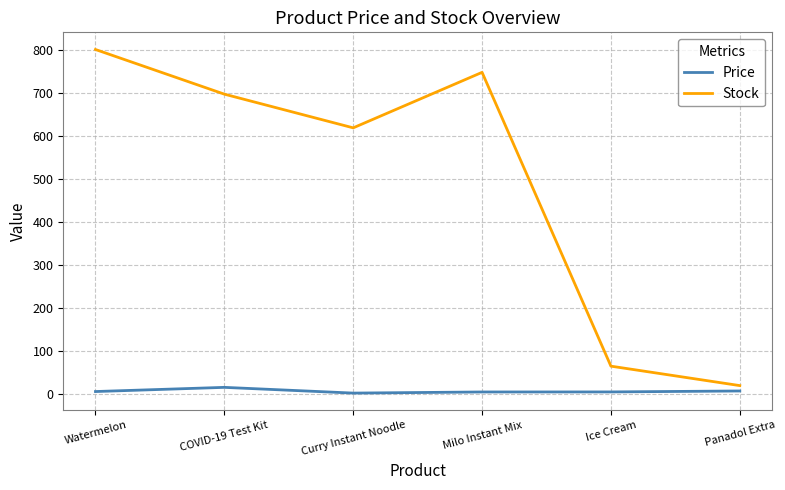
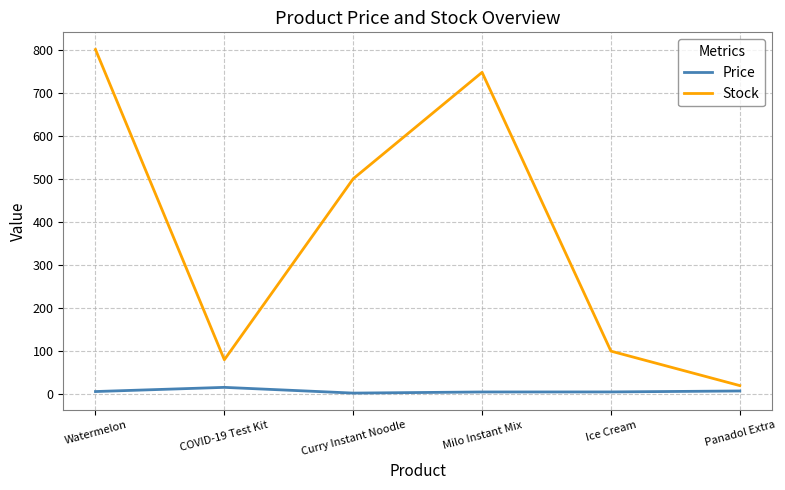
Stock, COVID-19 Test Kit: 700 -> 80
Stock, Curry Instant Noodle: 620 -> 500
Stock, Ice Cream: 70 -> 100
